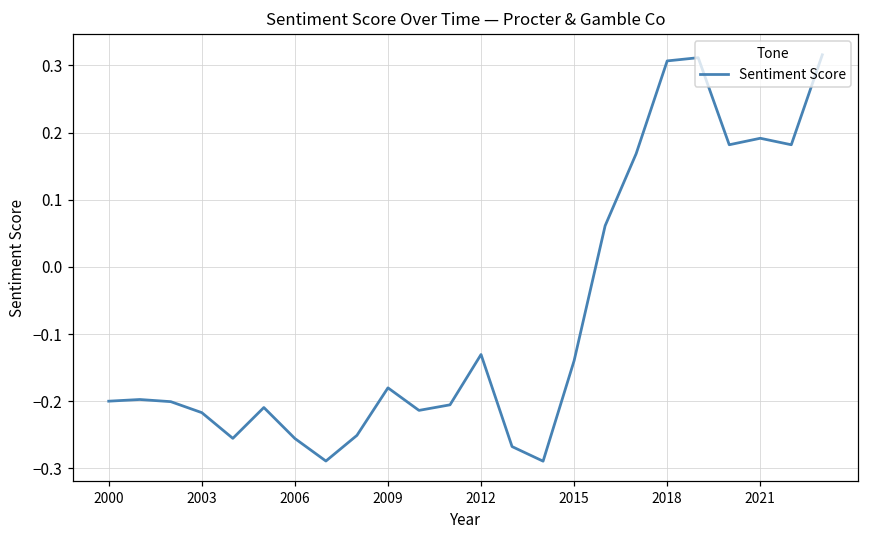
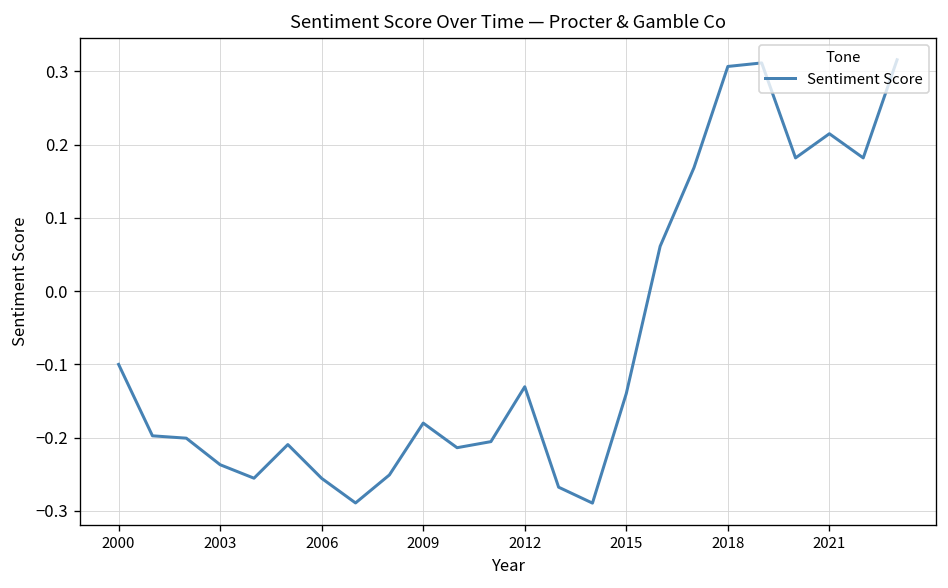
2000: -0.2 -> -0.1
2003: -0.22 -> -0.24
2021: 0.19 -> 0.21
